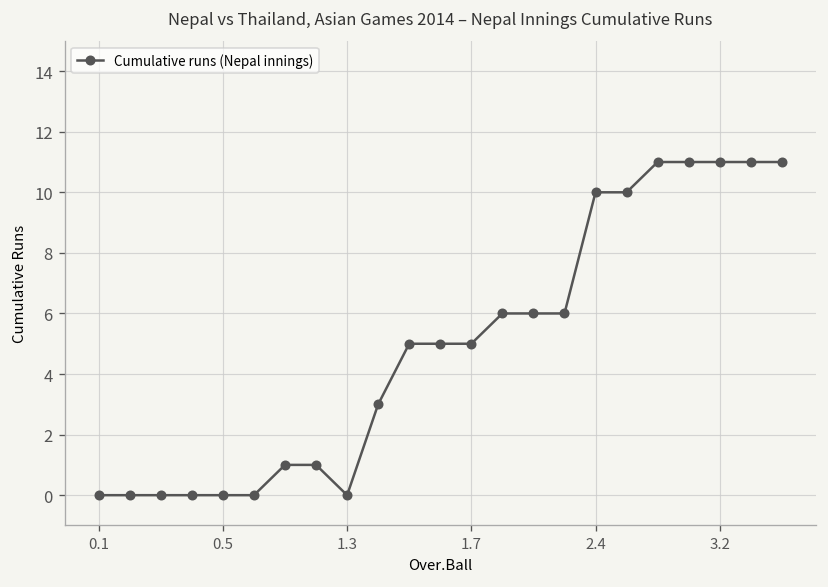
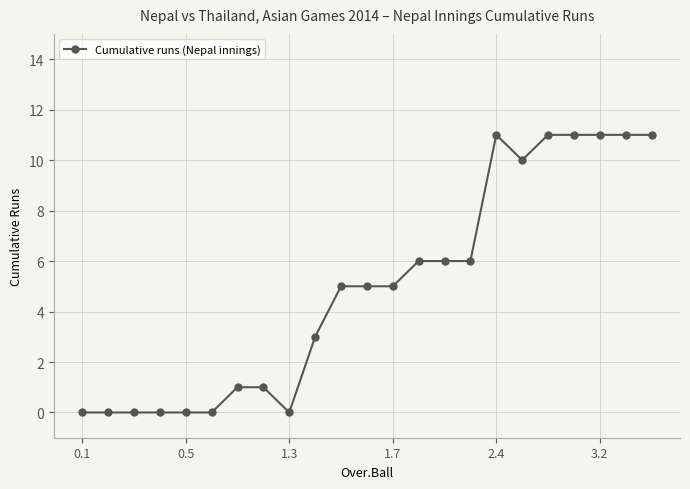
2.4: 10 -> 11
